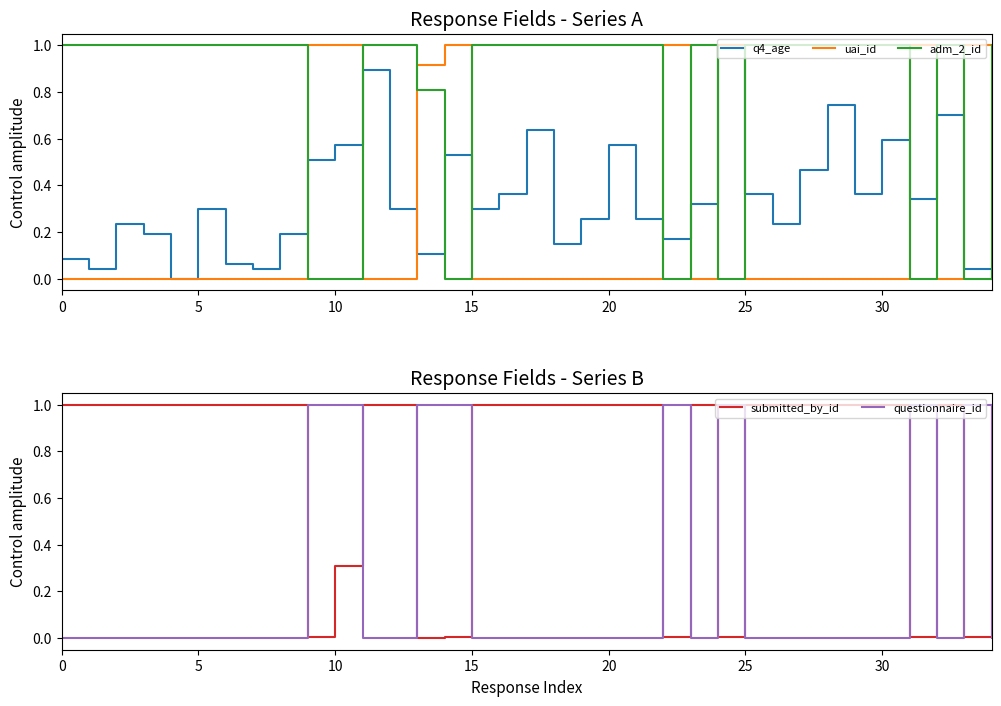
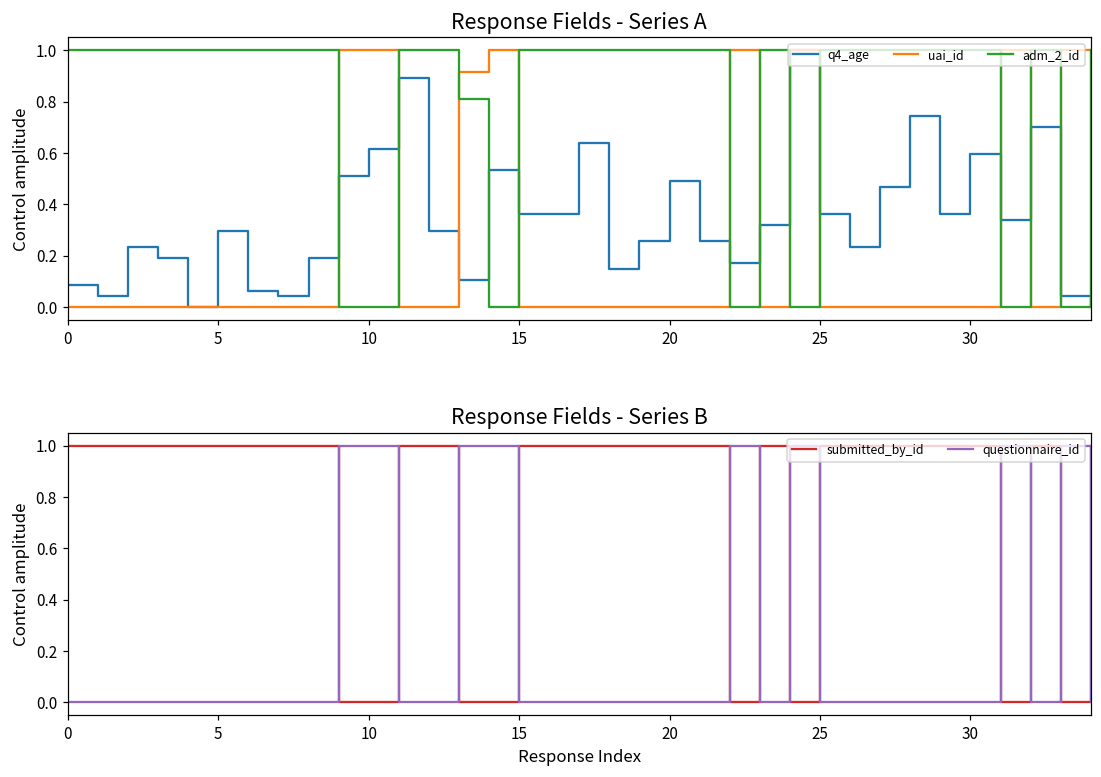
Response Fields - Series A, q4_age, 10: 0.57 -> 0.62
Response Fields - Series A, q4_age, 15: 0.30 -> 0.36
Response Fields - Series A, q4_age, 20: 0.57 -> 0.49
Response Fields - Series B, submitted_by_id, 10: 0.31 -> 0.00
